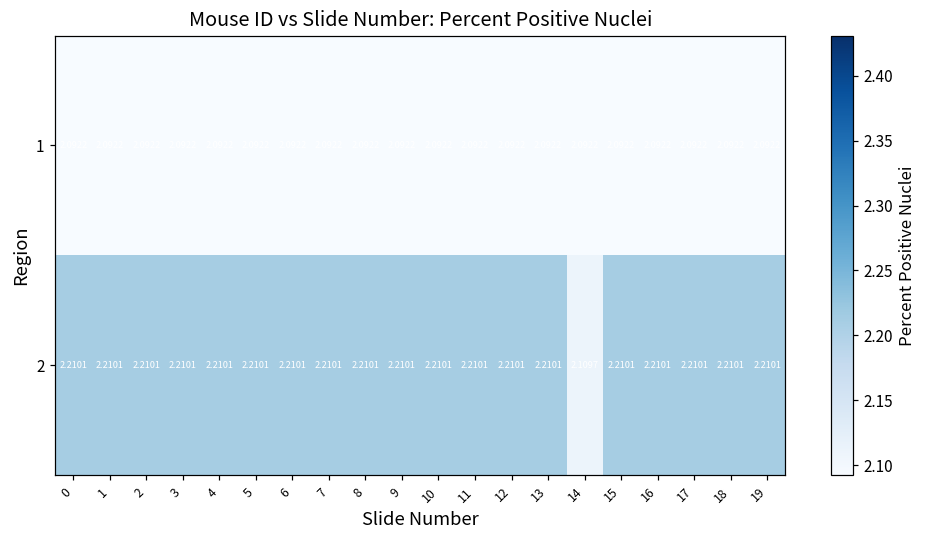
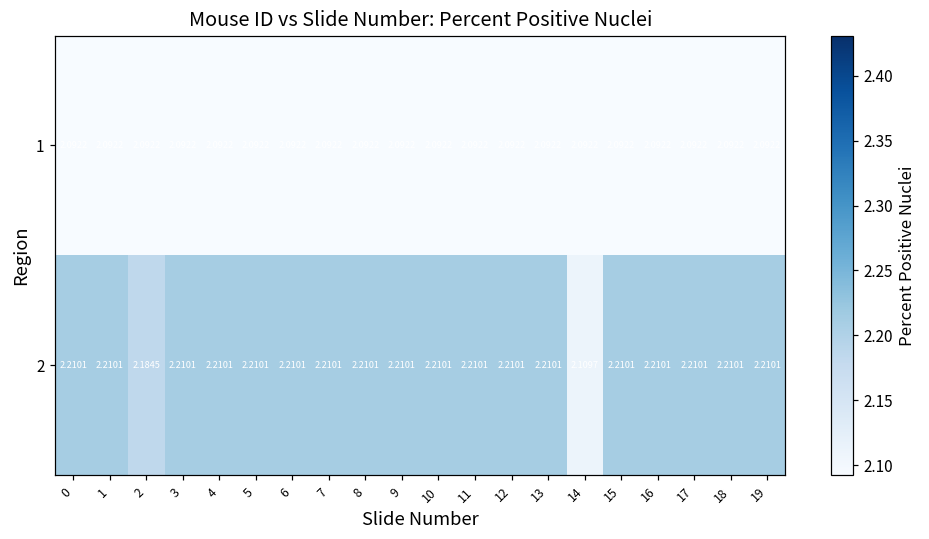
2, 2: 2.2101 -> 2.1845
